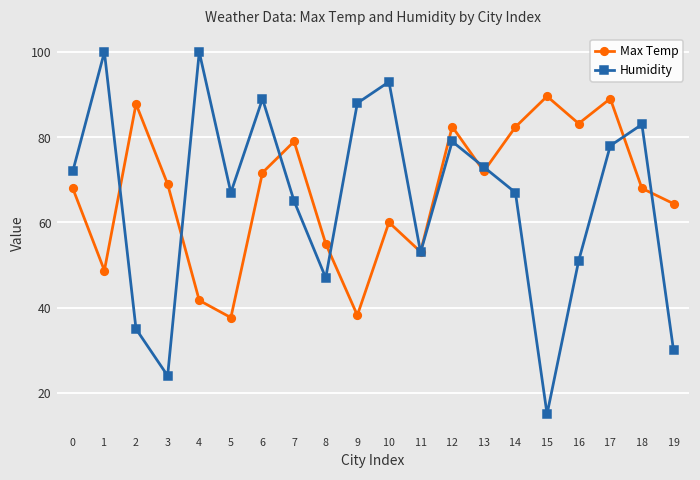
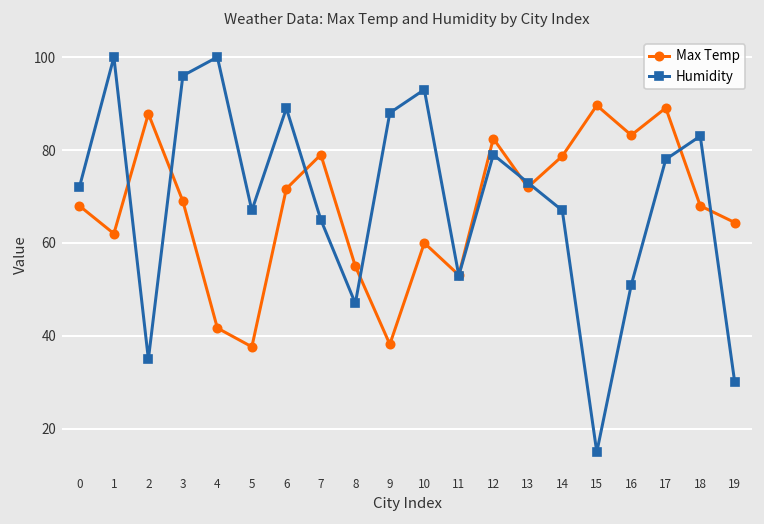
Max Temp, 1: 49 -> 62
Humidity, 3: 24 -> 96
Max Temp, 14: 82 -> 79
